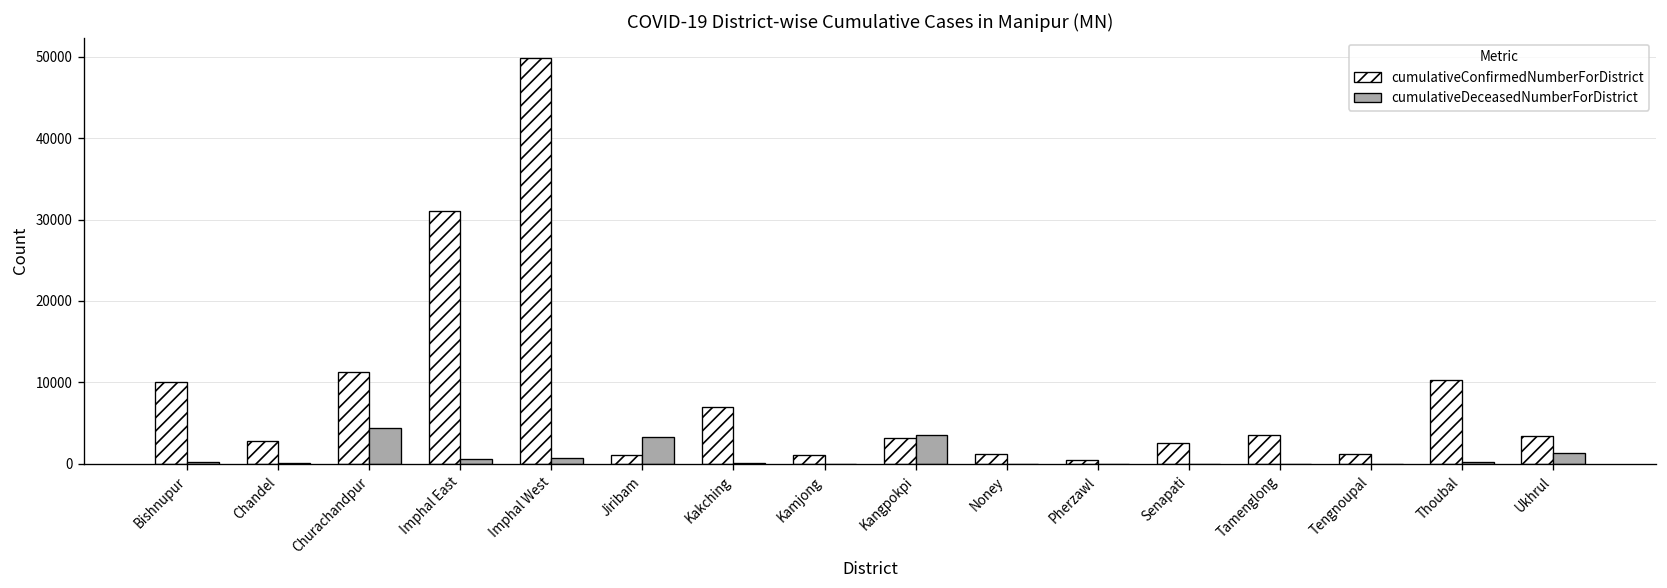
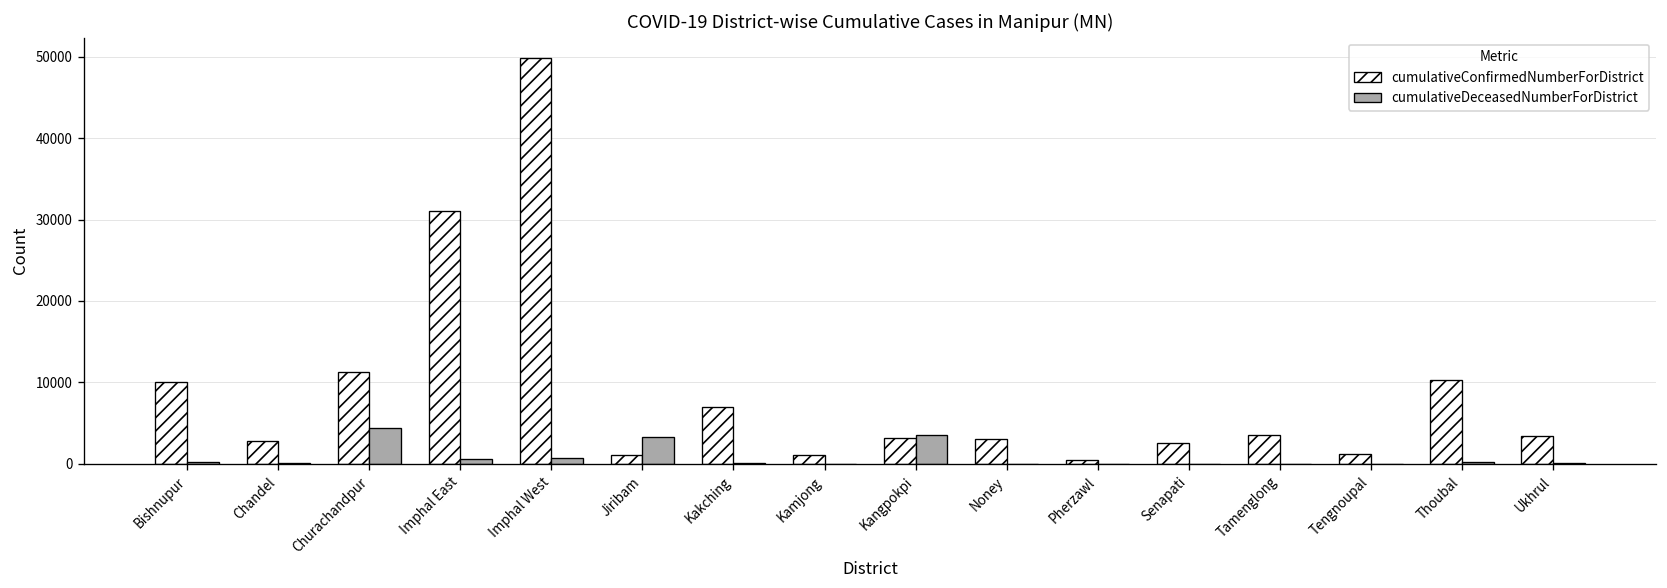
cumulativeConfirmedNumberForDistrict, Noney: 1000 -> 3000
cumulativeDeceasedNumberForDistrict, Ukhrul: 1000 -> 0
